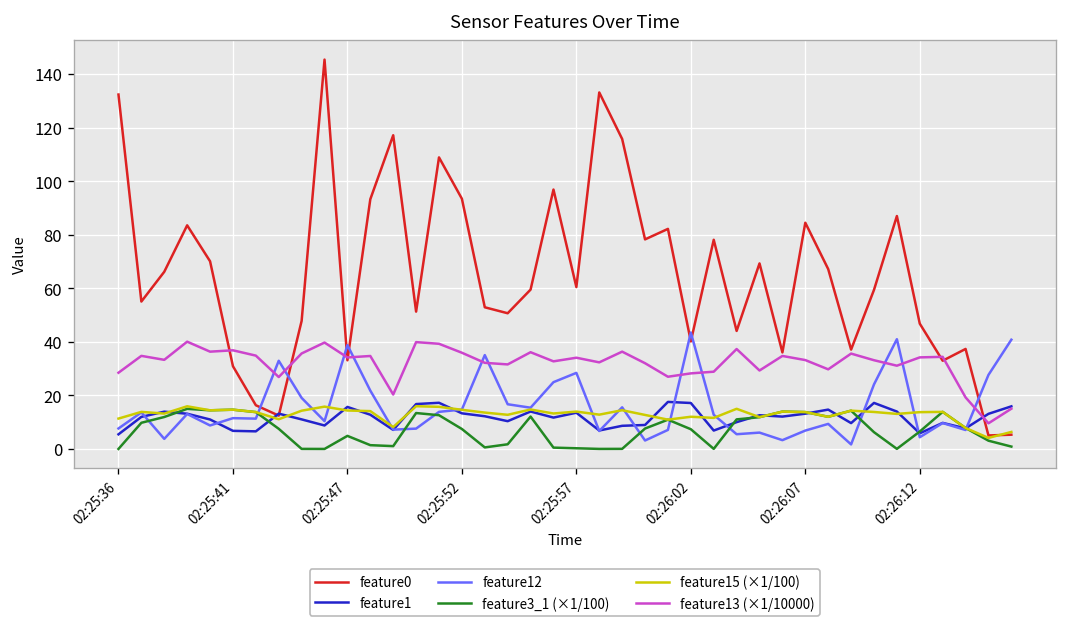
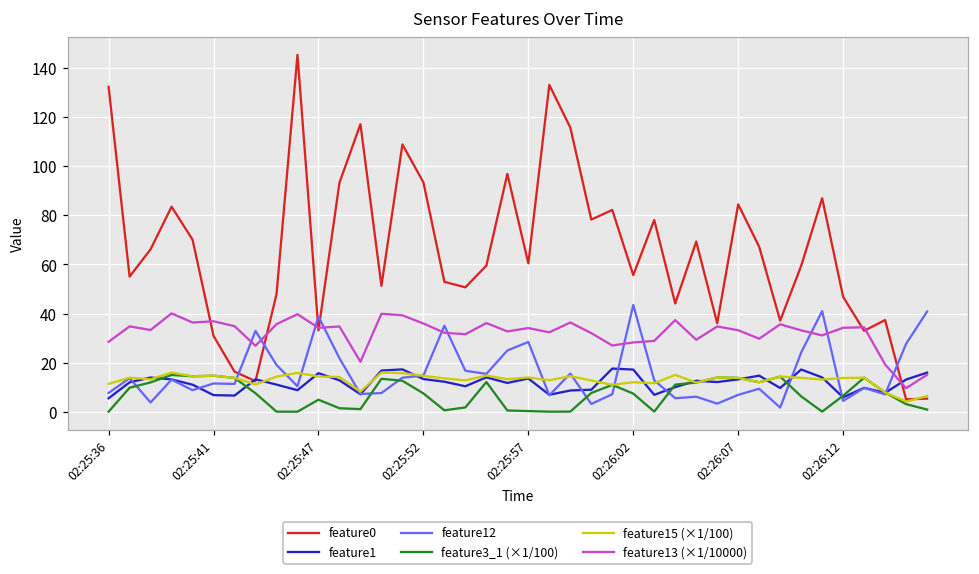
feature0, 02:26:02: 40 -> 56
